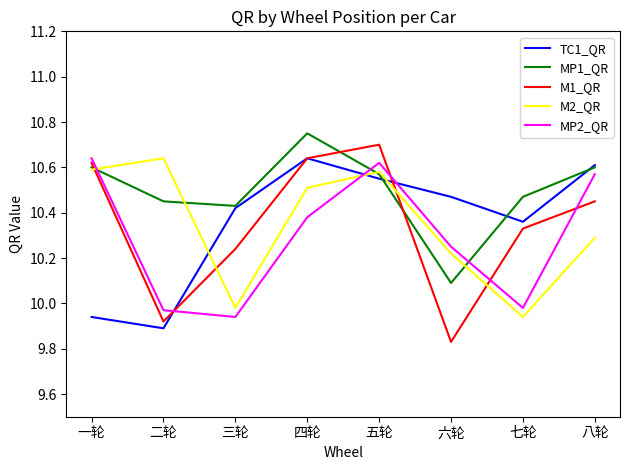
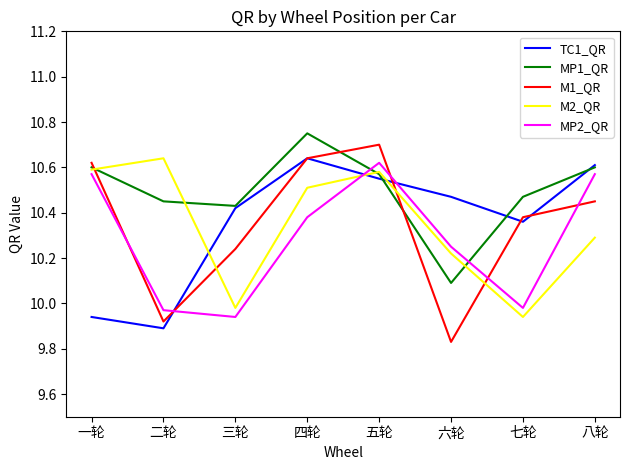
MP2_QR, 一轮: 10.64 -> 10.57
M1_QR, 七轮: 10.33 -> 10.38
